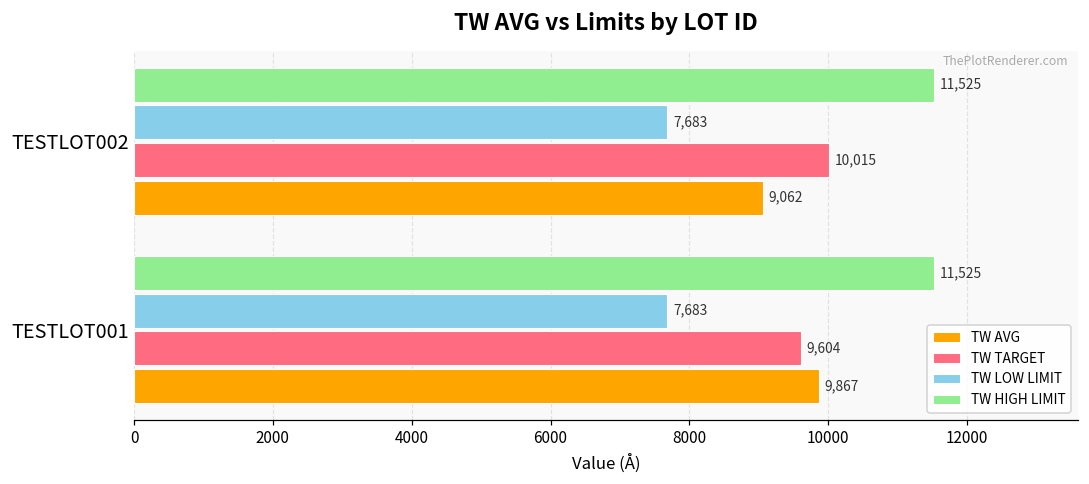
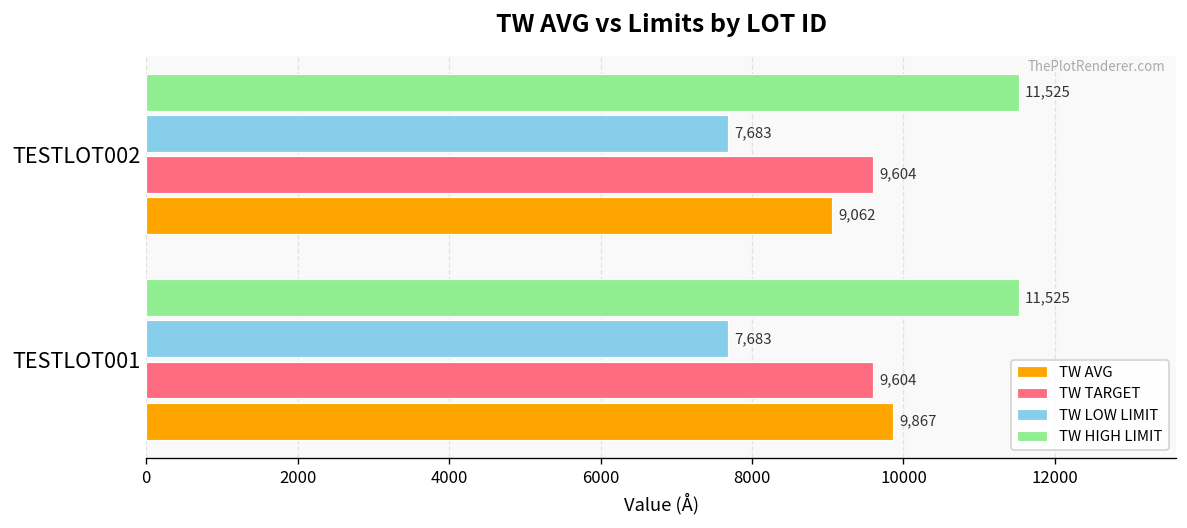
TW TARGET, TESTLOT002: 10,015 -> 9,604
